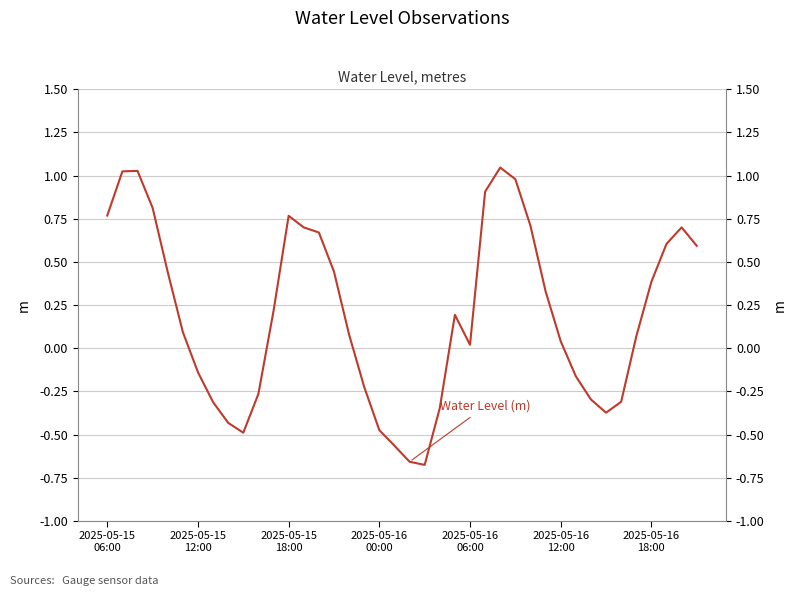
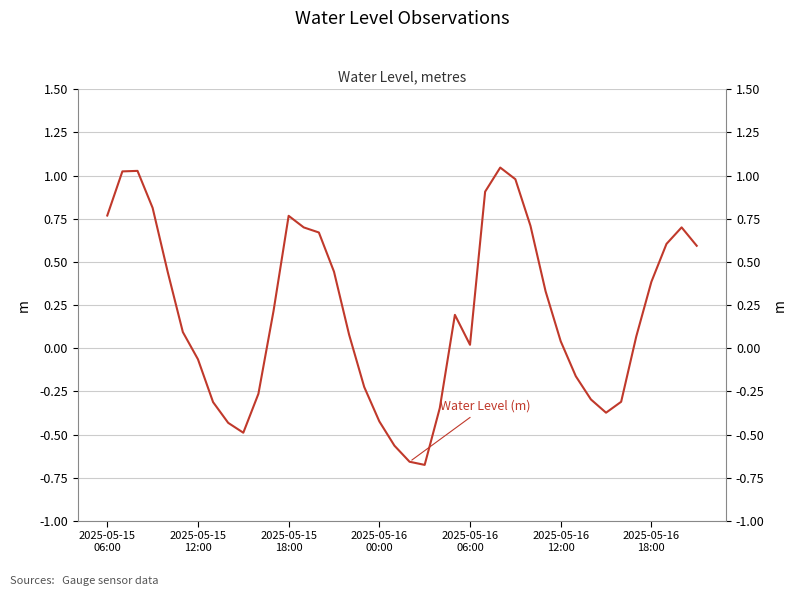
2025-05-15 12:00: -0.14 -> -0.06
2025-05-16 00:00: -0.47 -> -0.42
